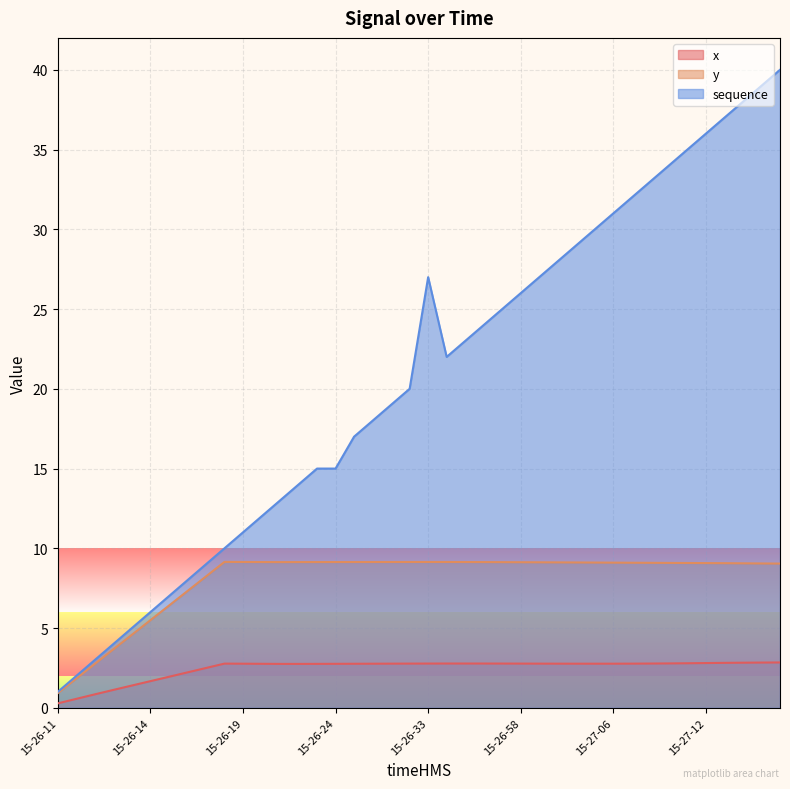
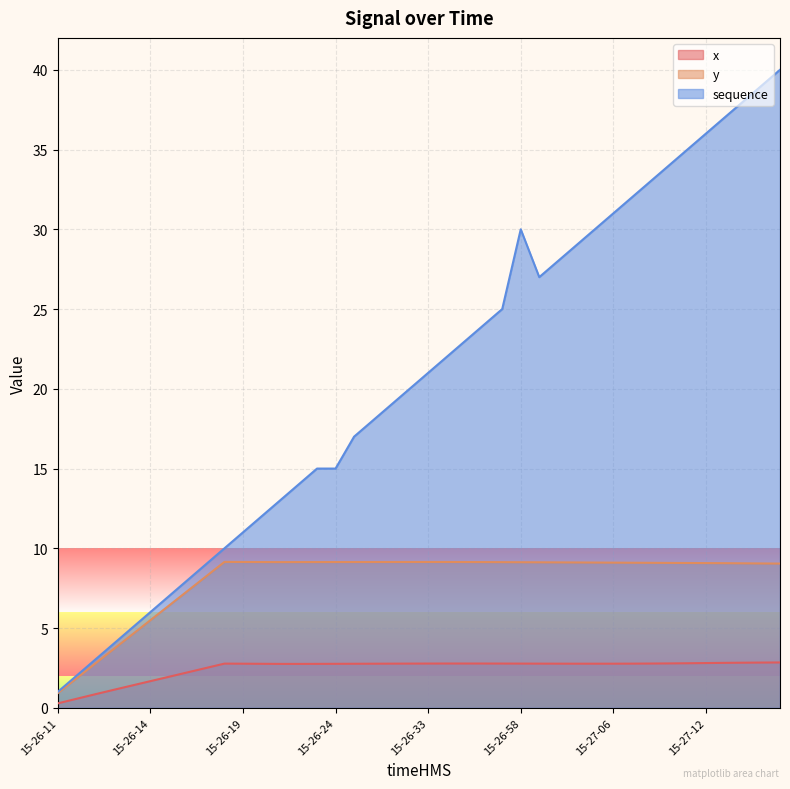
sequence, 15-26-33: 27 -> 21
sequence, 15-26-58: 26 -> 30
